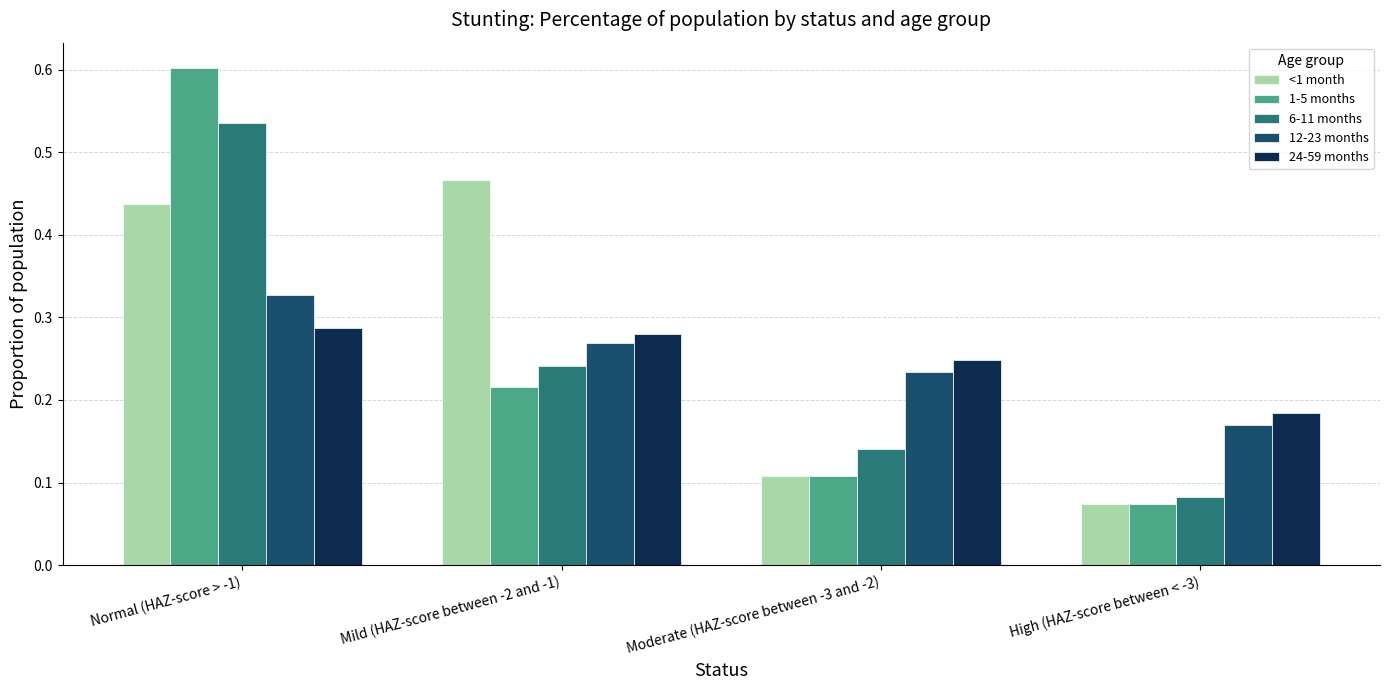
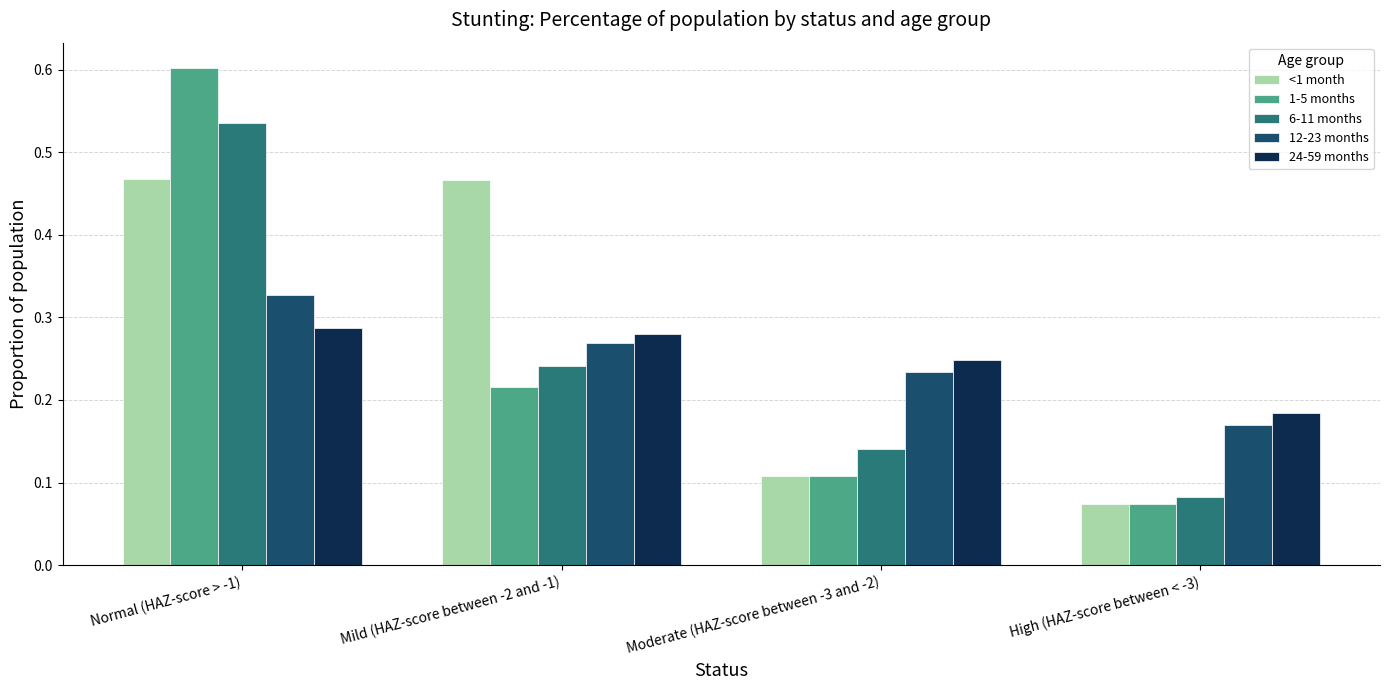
<1 month, Normal (HAZ-score > -1): 0.44 -> 0.47
